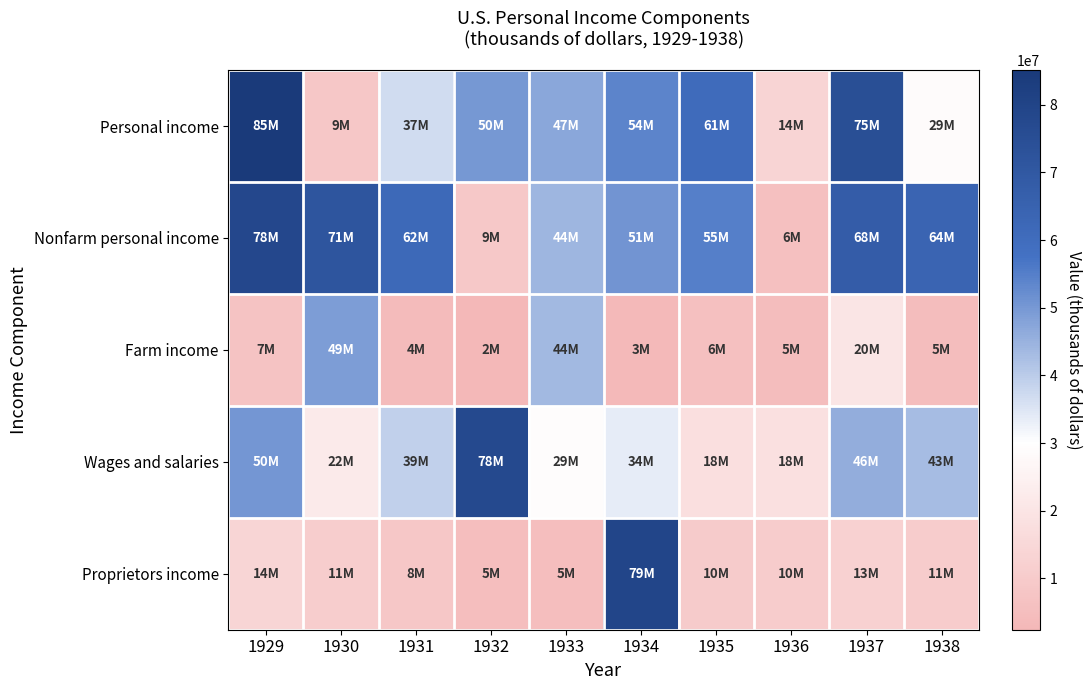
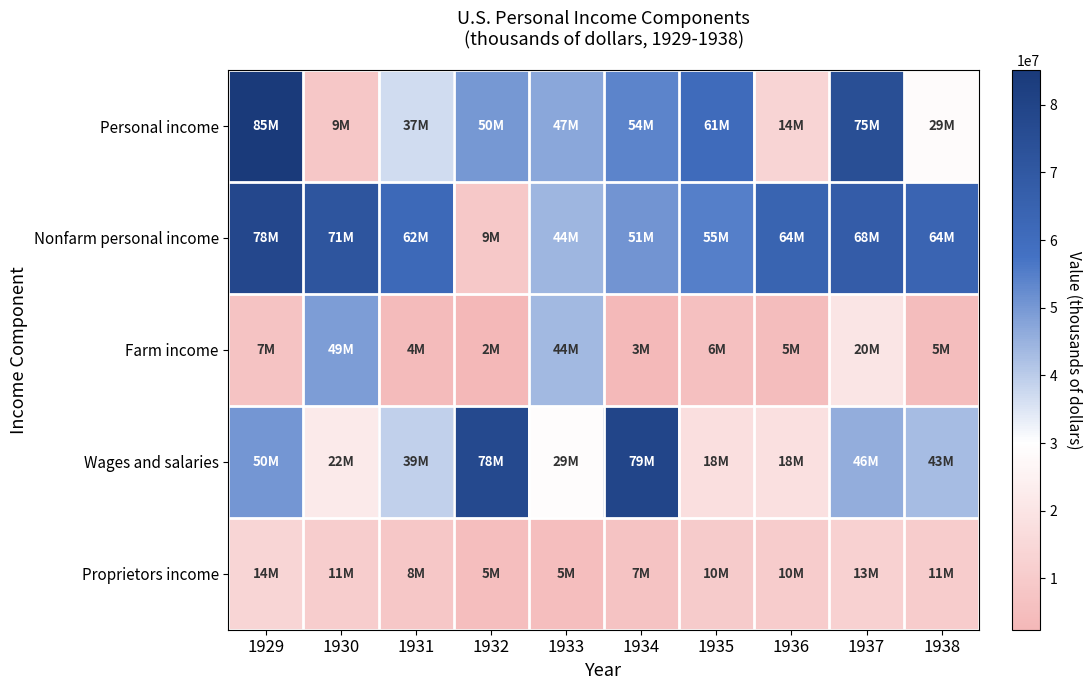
Nonfarm personal income, 1936: 6M -> 64M
Wages and salaries, 1934: 34M -> 79M
Proprietors income, 1934: 79M -> 7M
